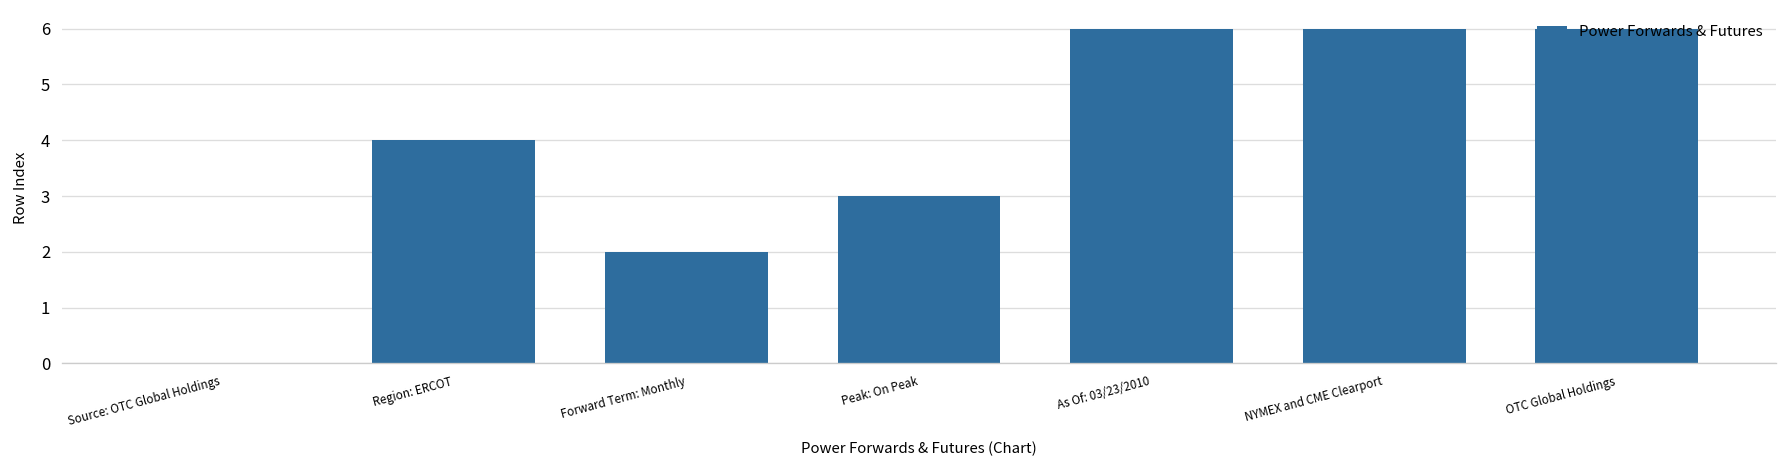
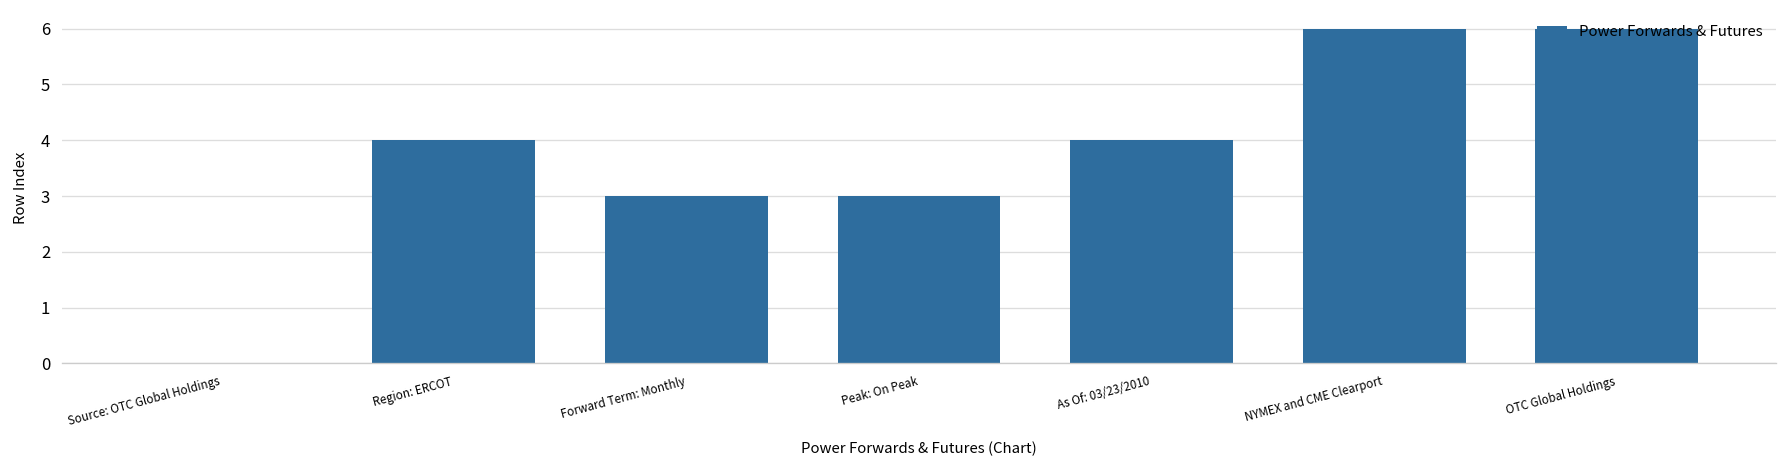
Forward Term: Monthly: 2 -> 3
As Of: 03/23/2010: 6 -> 4
